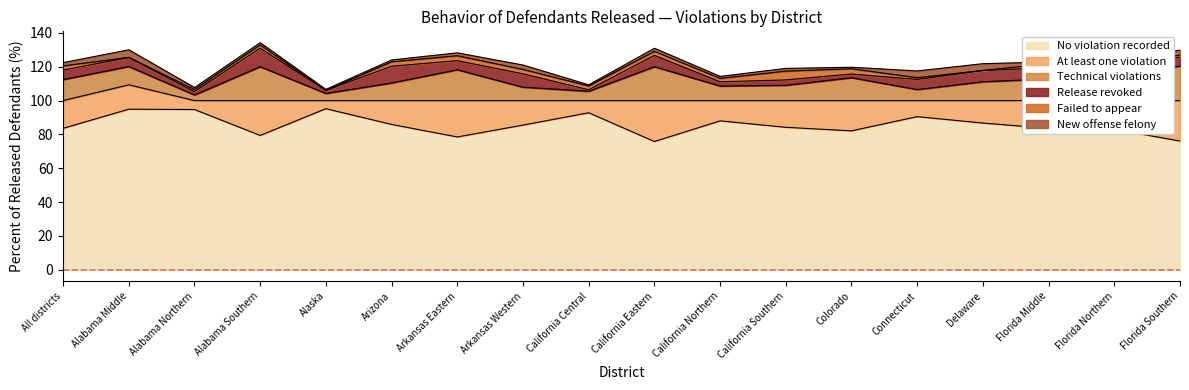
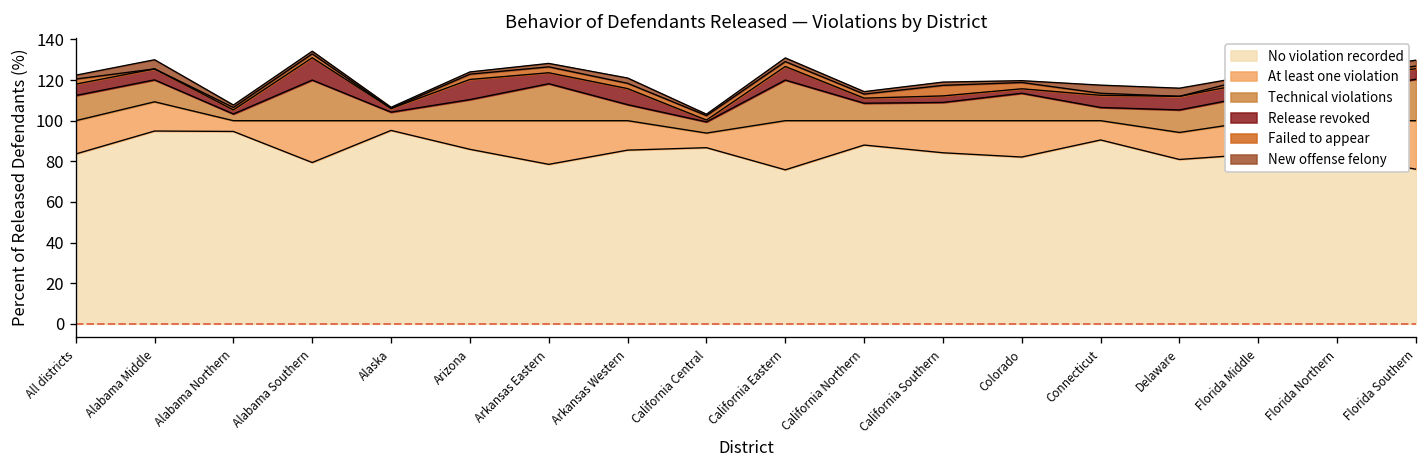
No violation recorded, California Central: 93 -> 87
No violation recorded, Delaware: 87 -> 81
